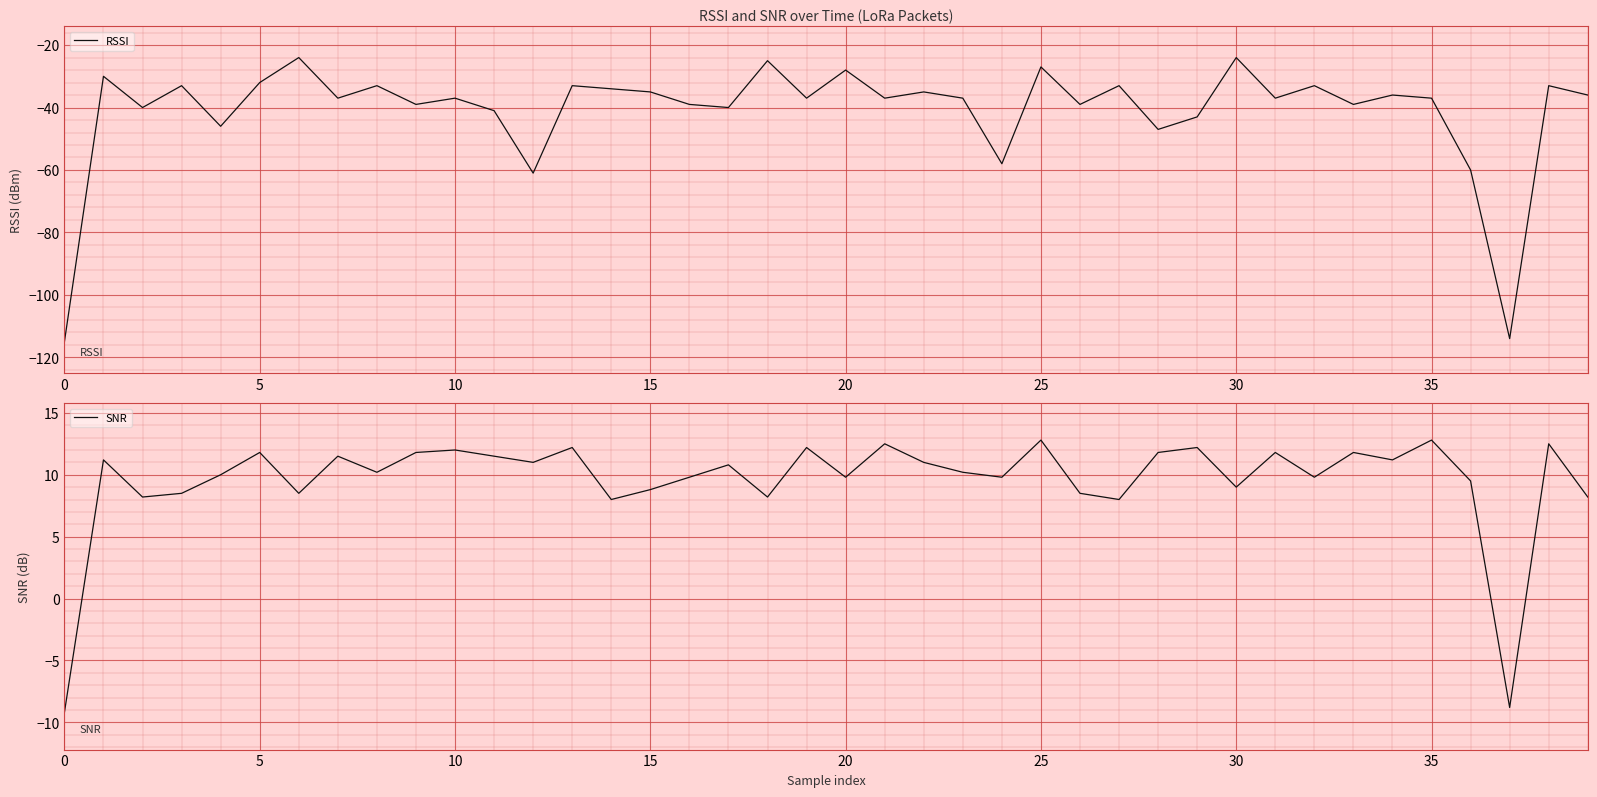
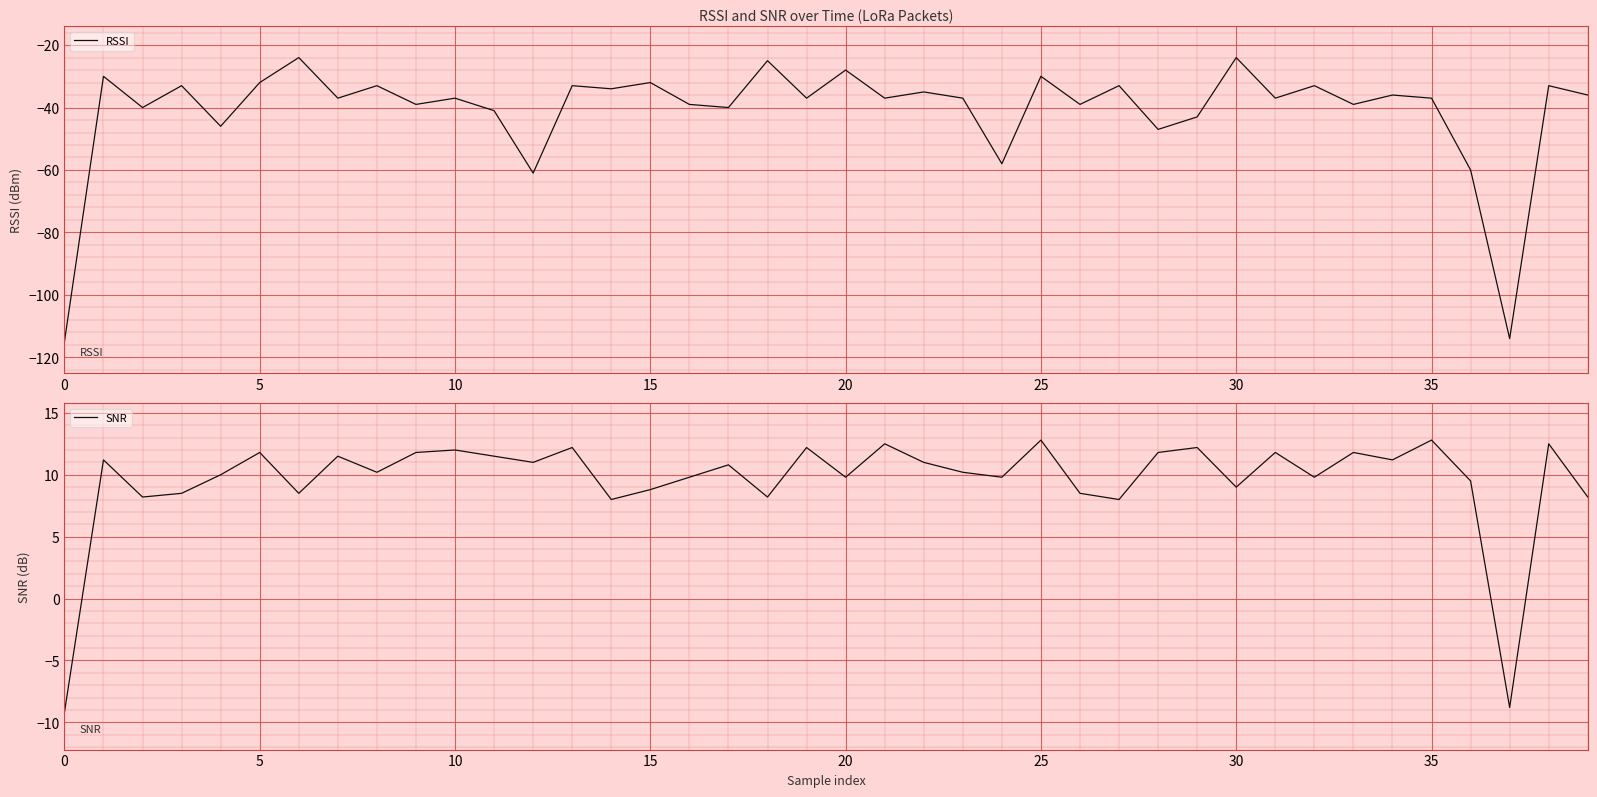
RSSI and SNR over Time (LoRa Packets), 15: -35 -> -32
RSSI and SNR over Time (LoRa Packets), 25: -27 -> -30
